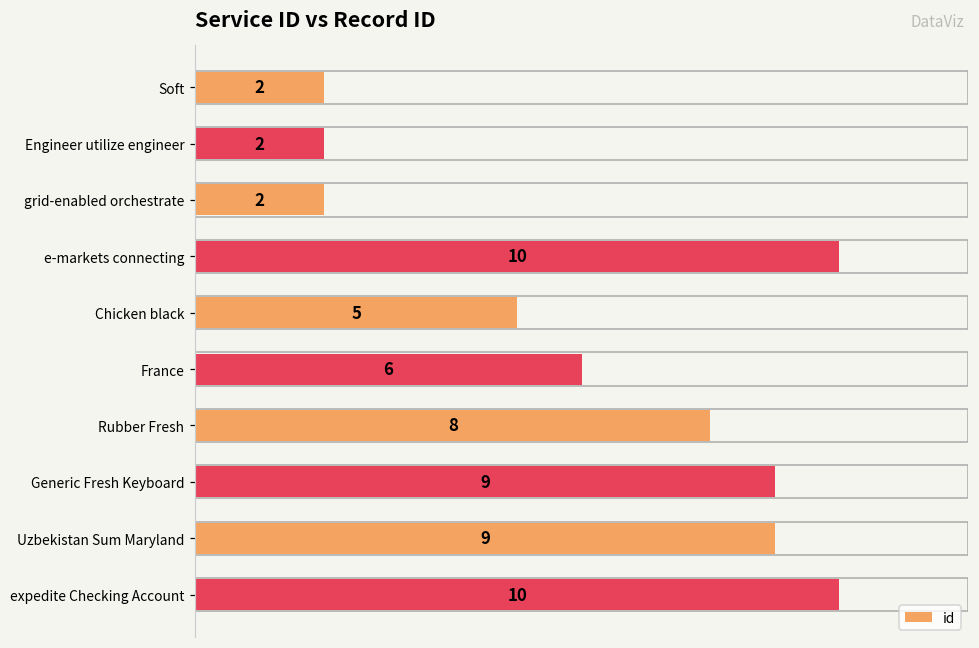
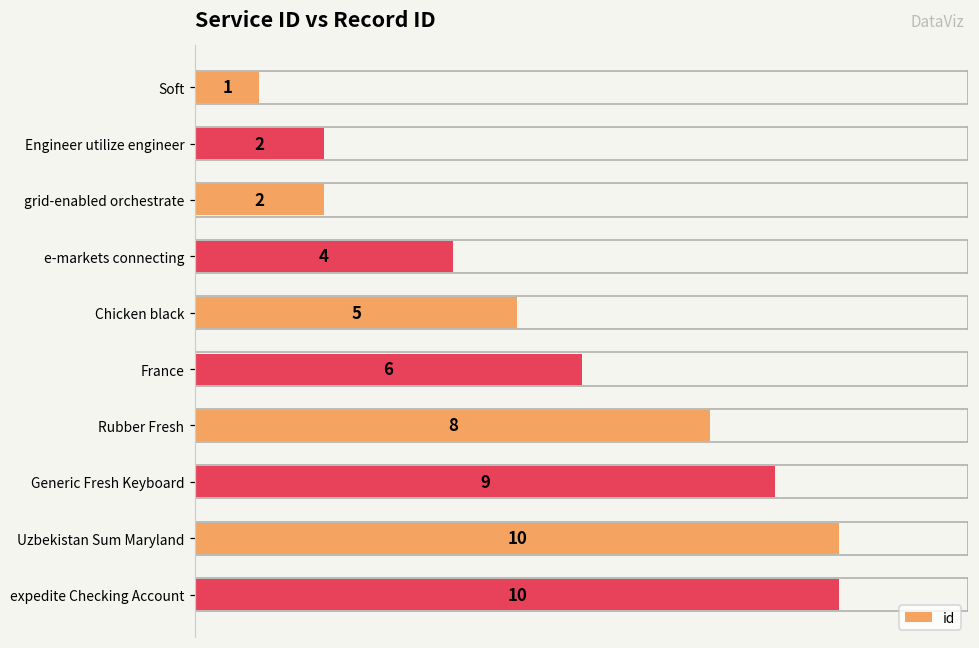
Soft: 2 -> 1
e-markets connecting: 10 -> 4
Uzbekistan Sum Maryland: 9 -> 10
